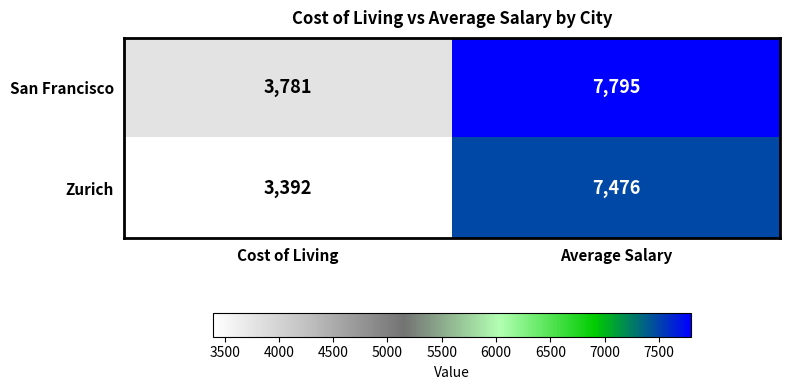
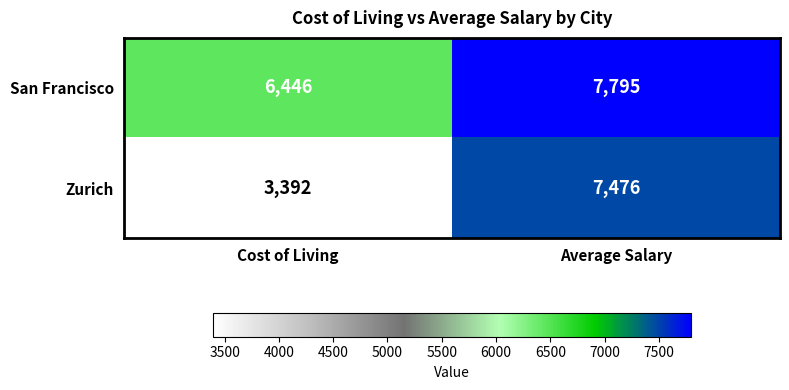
San Francisco, Cost of Living: 3,781 -> 6,446
